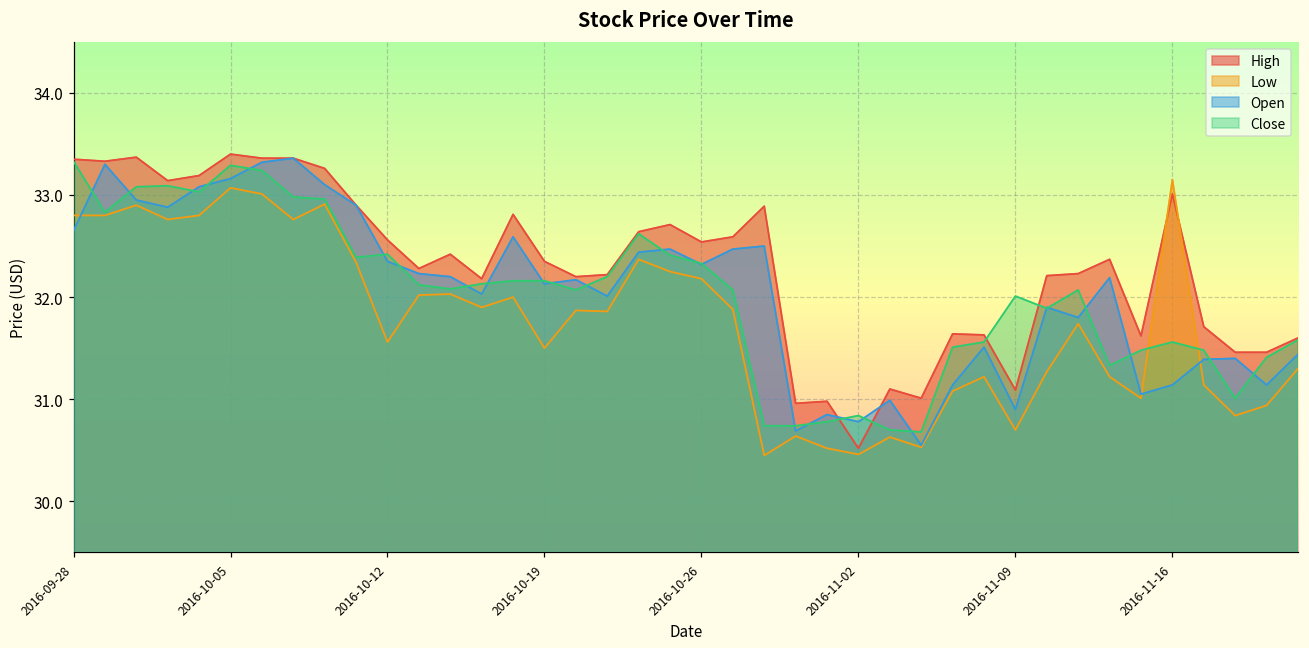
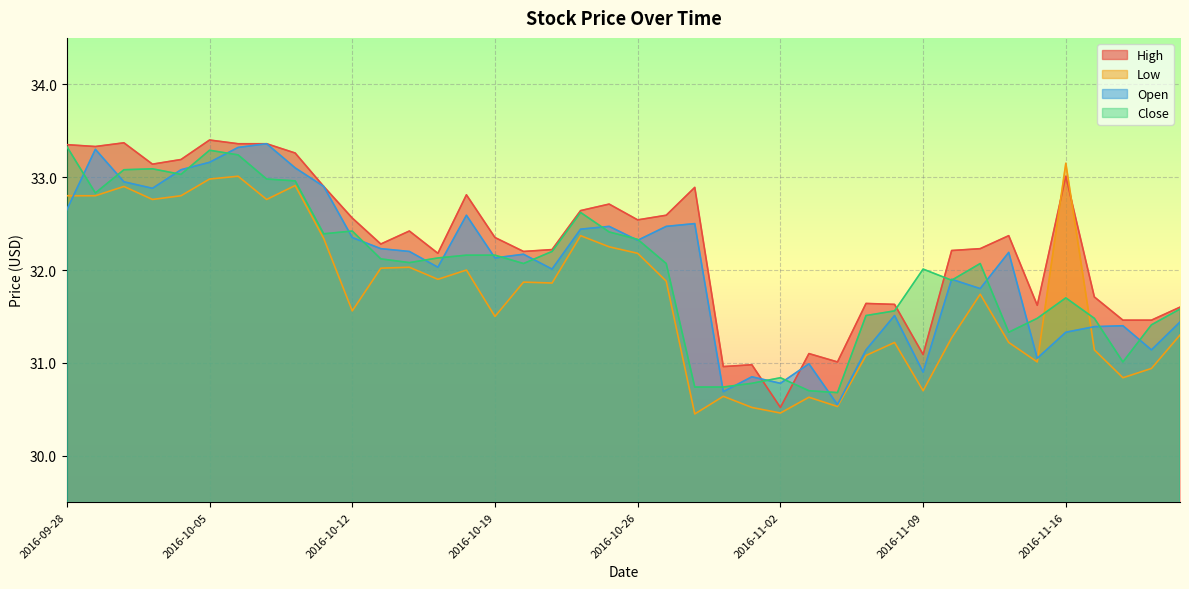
Low, 2016-10-05: 33.1 -> 33.0
Open, 2016-11-16: 31.1 -> 31.3
Close, 2016-11-16: 31.6 -> 31.7
